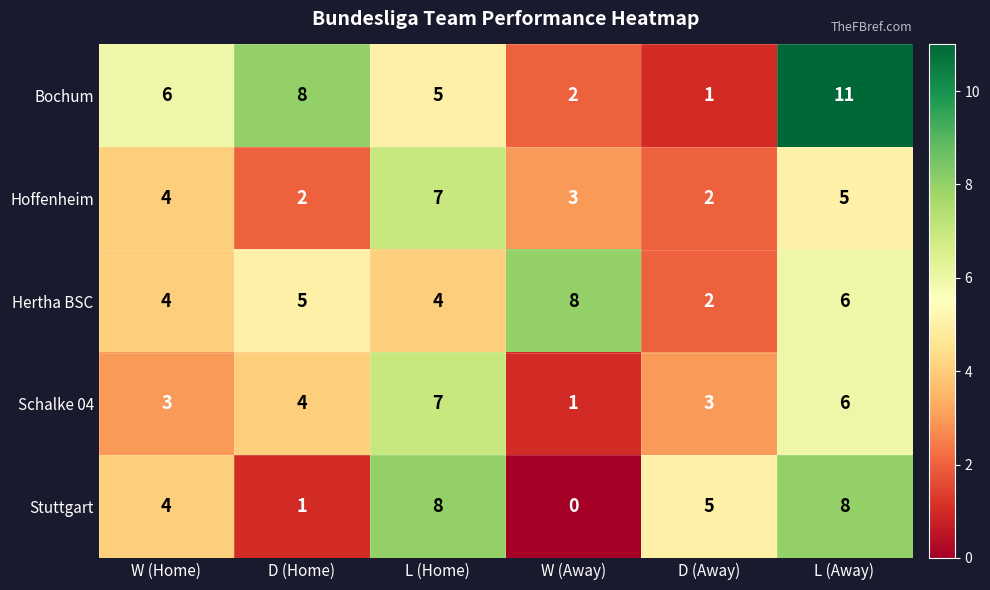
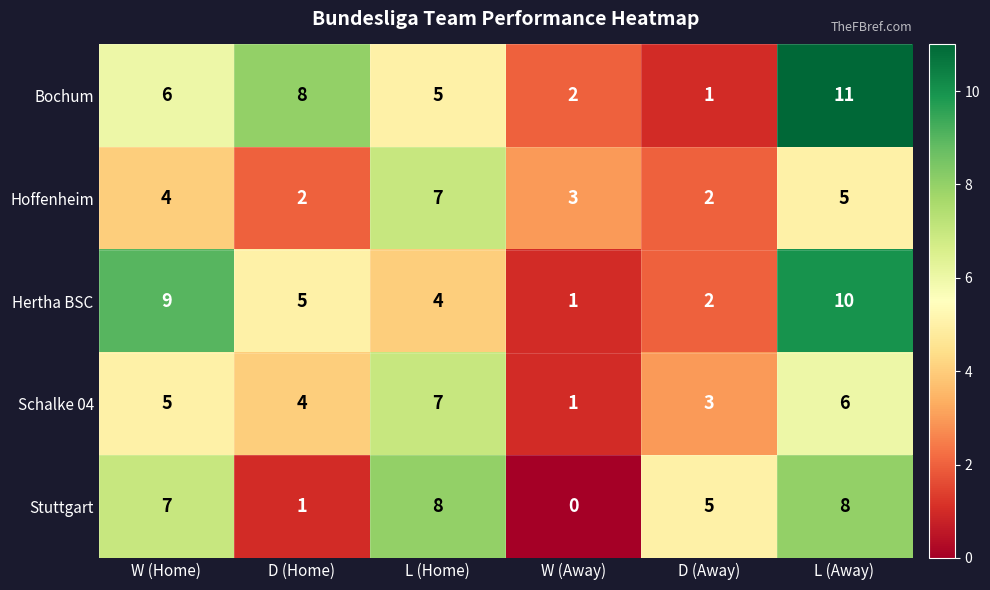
Hertha BSC, W (Home): 4 -> 9
Hertha BSC, W (Away): 8 -> 1
Hertha BSC, L (Away): 6 -> 10
Schalke 04, W (Home): 3 -> 5
Stuttgart, W (Home): 4 -> 7
